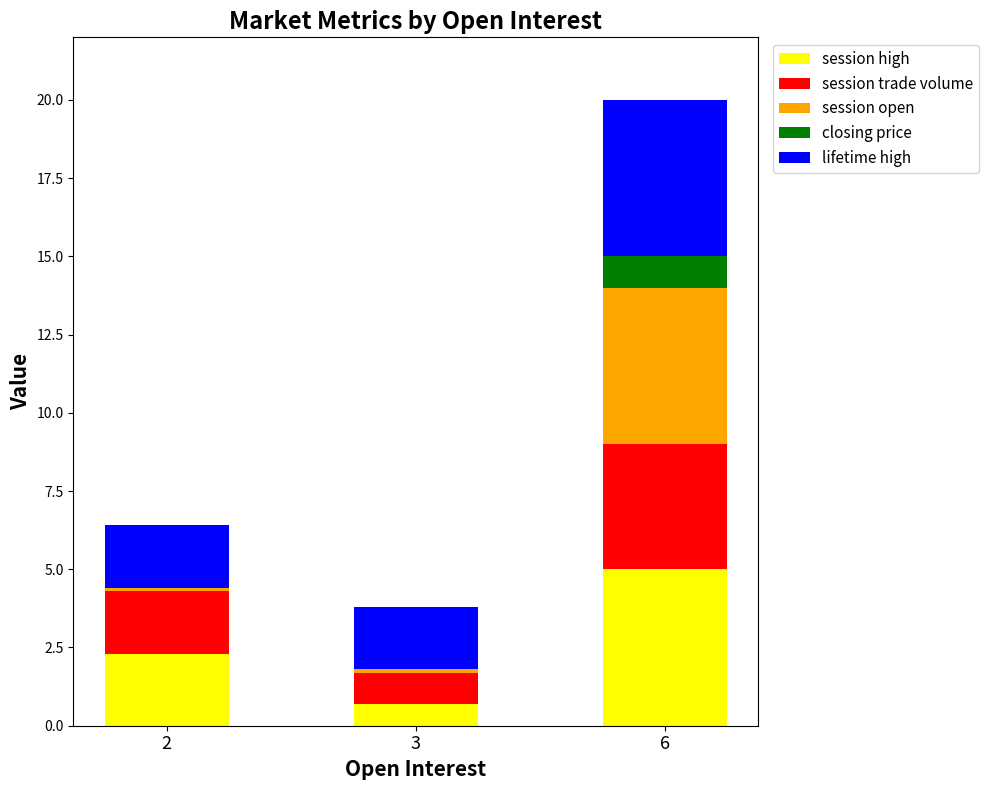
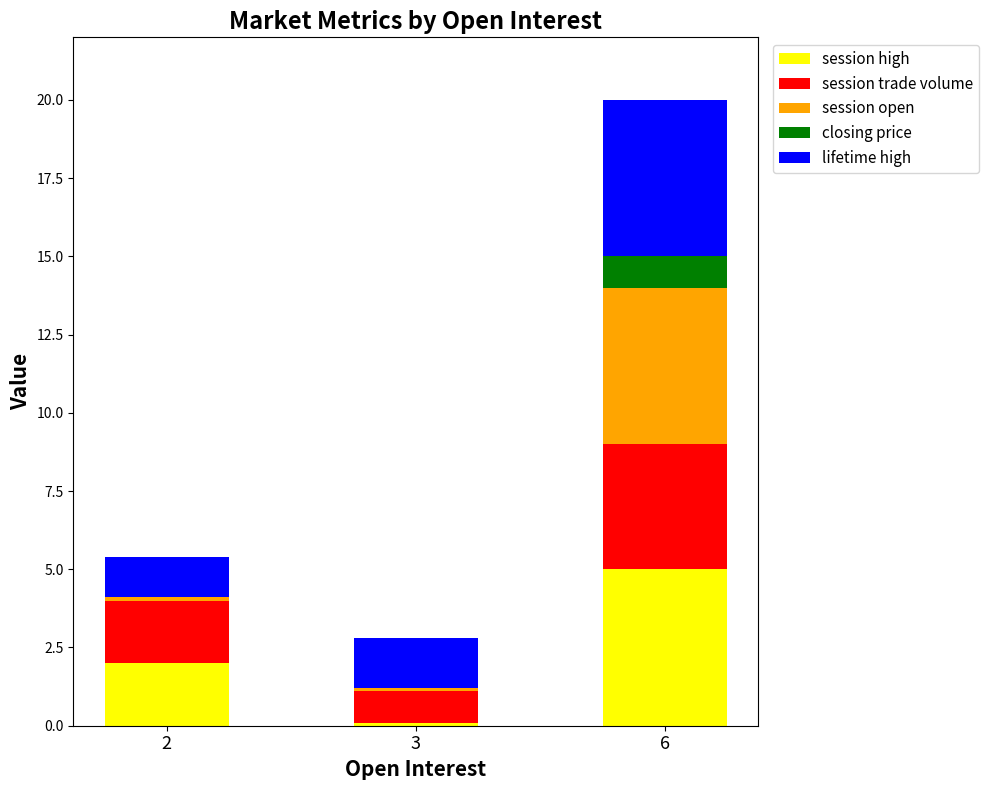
session high, 2: 2.3 -> 2.0
lifetime high, 2: 2.0 -> 1.3
session high, 3: 0.7 -> 0.1
lifetime high, 3: 2.0 -> 1.6
